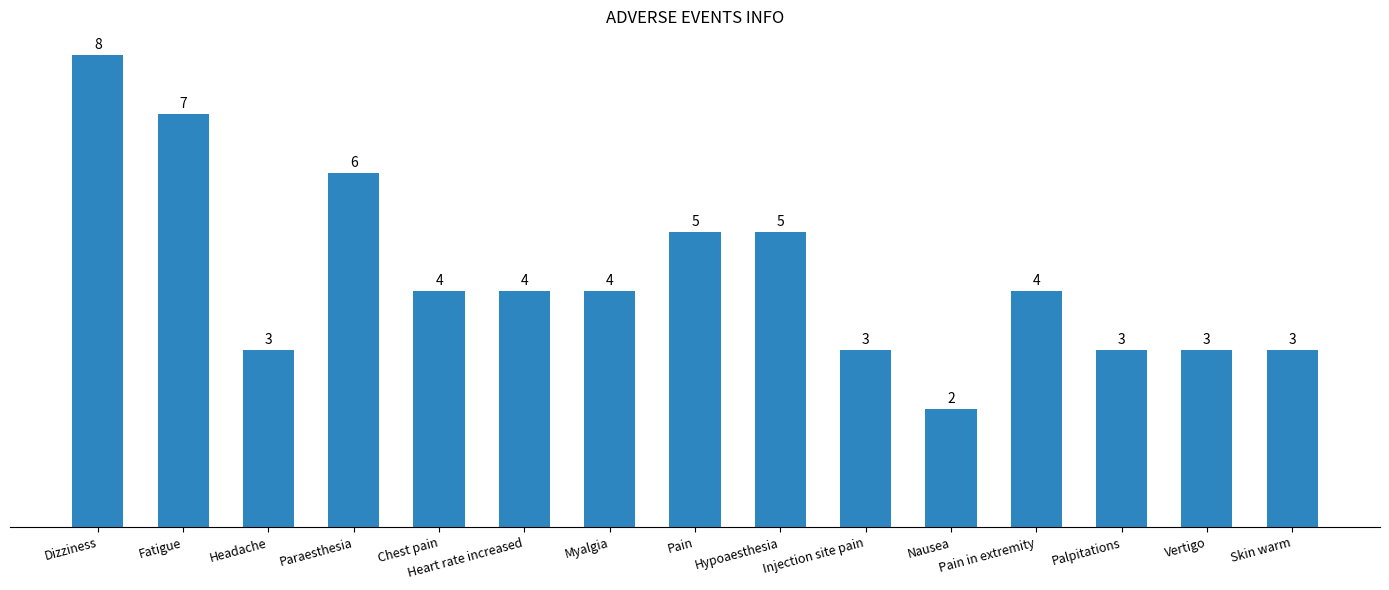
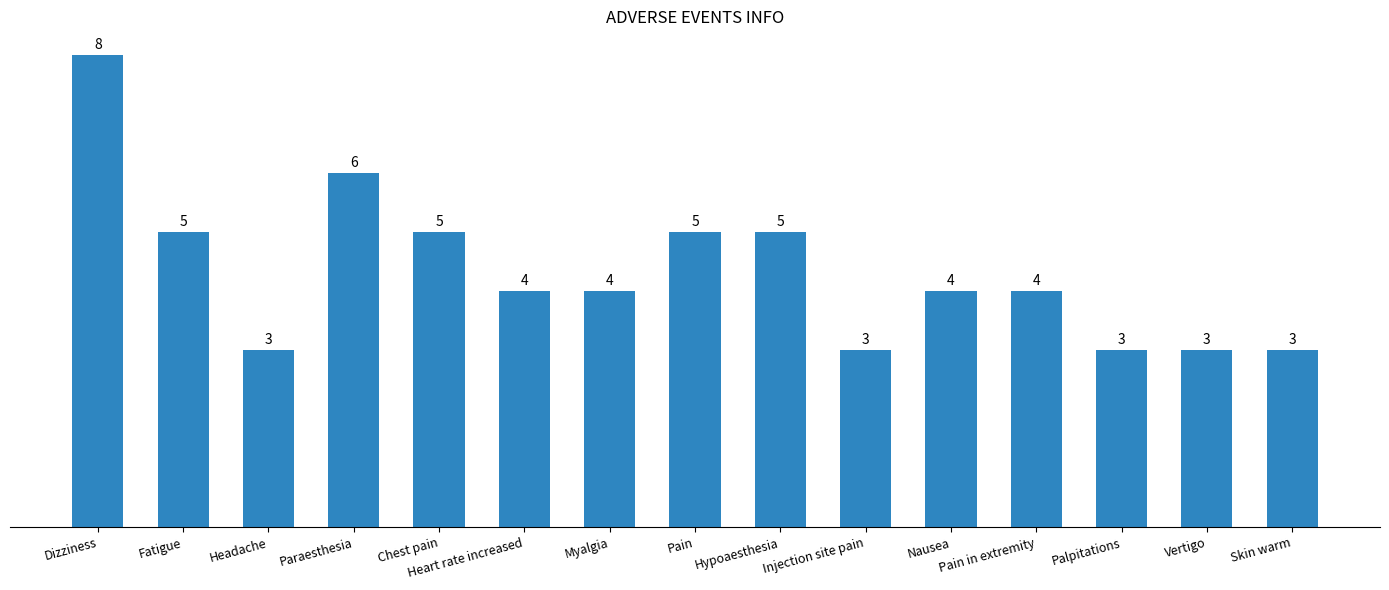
Fatigue: 7 -> 5
Chest pain: 4 -> 5
Nausea: 2 -> 4
